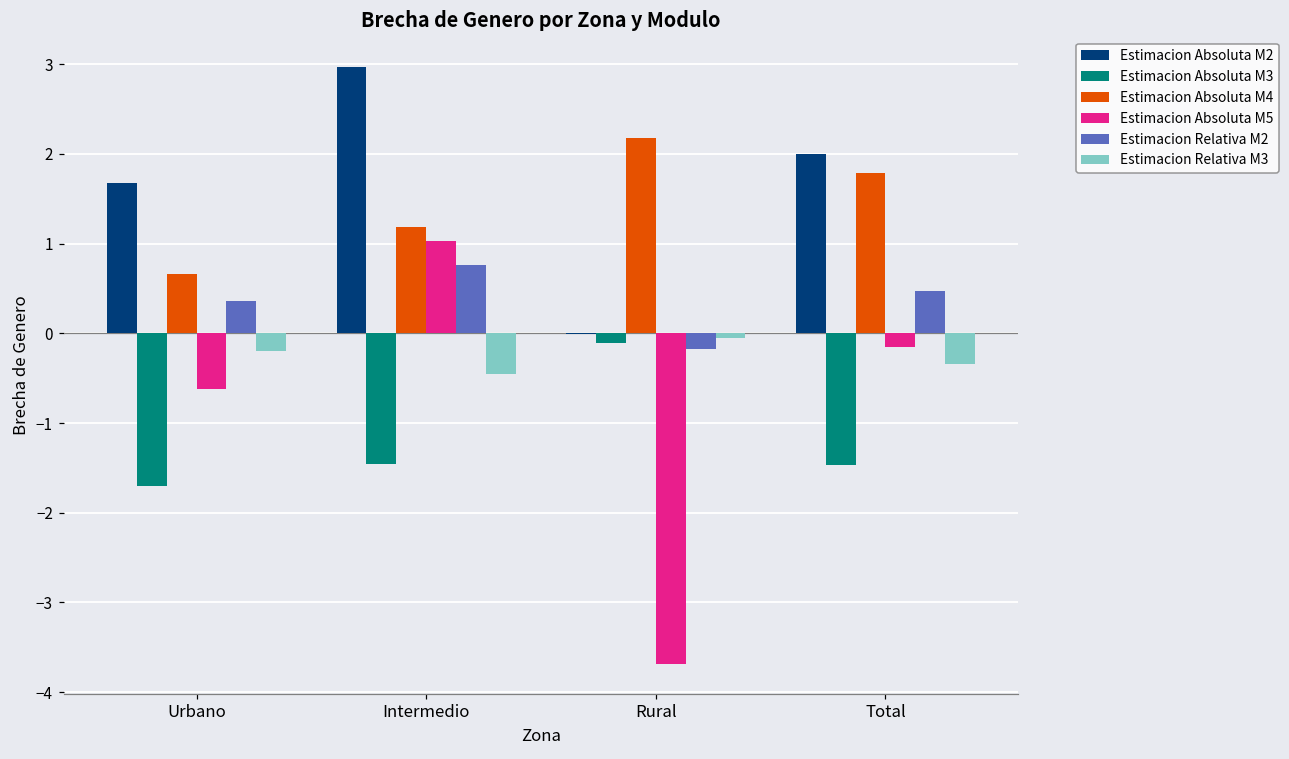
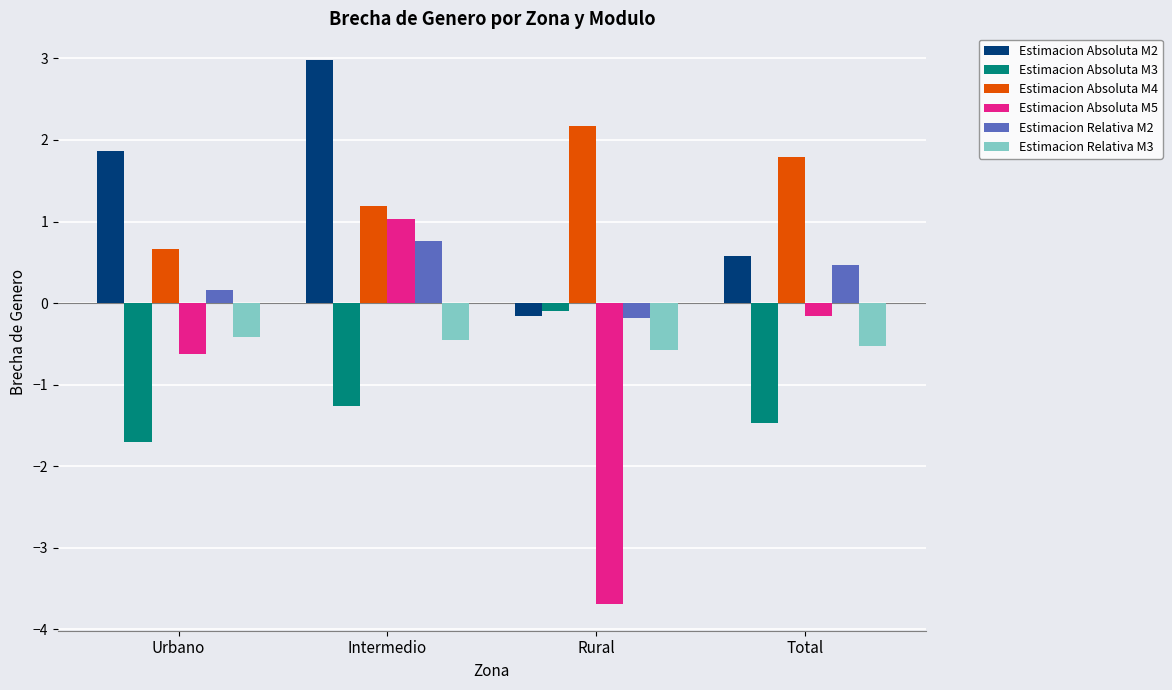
Estimacion Absoluta M2, Urbano: 1.7 -> 1.9
Estimacion Relativa M2, Urbano: 0.4 -> 0.2
Estimacion Relativa M3, Urbano: -0.2 -> -0.4
Estimacion Absoluta M3, Intermedio: -1.5 -> -1.3
Estimacion Absoluta M2, Rural: 0.0 -> -0.2
Estimacion Relativa M3, Rural: -0.1 -> -0.6
Estimacion Absoluta M2, Total: 2.0 -> 0.6
Estimacion Relativa M3, Total: -0.3 -> -0.5
